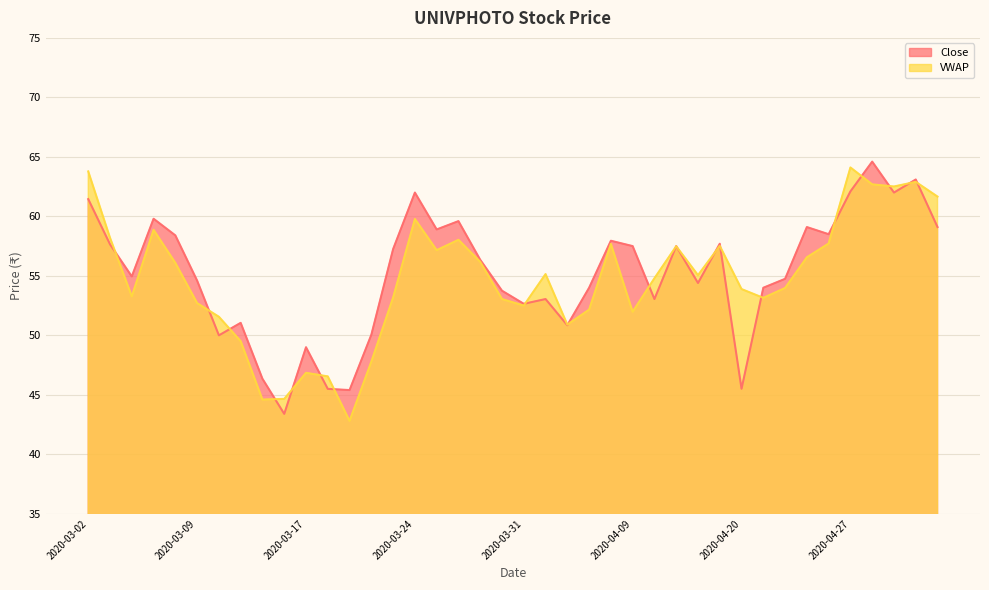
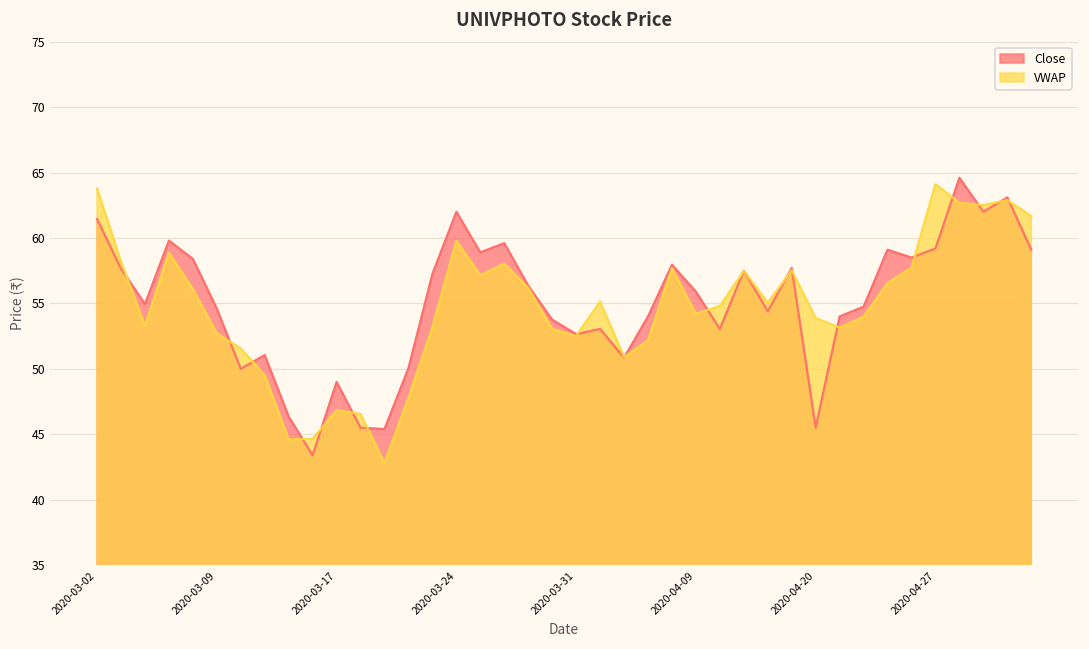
Close, 2020-04-09: 57.5 -> 55.9
VWAP, 2020-04-09: 52.0 -> 54.2
Close, 2020-04-27: 62.1 -> 59.2
